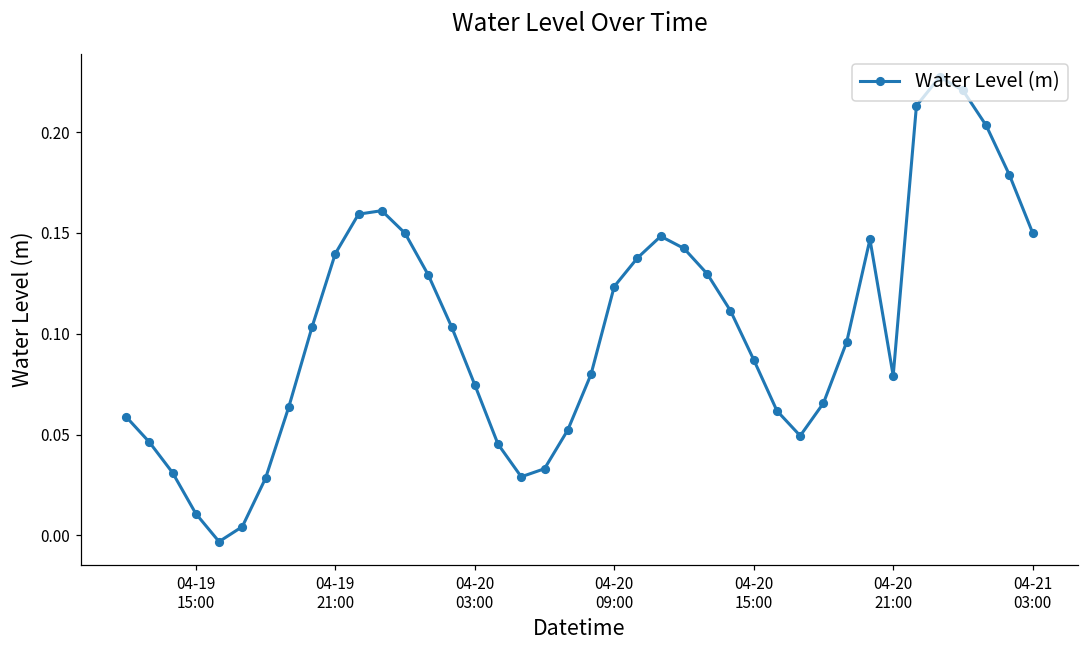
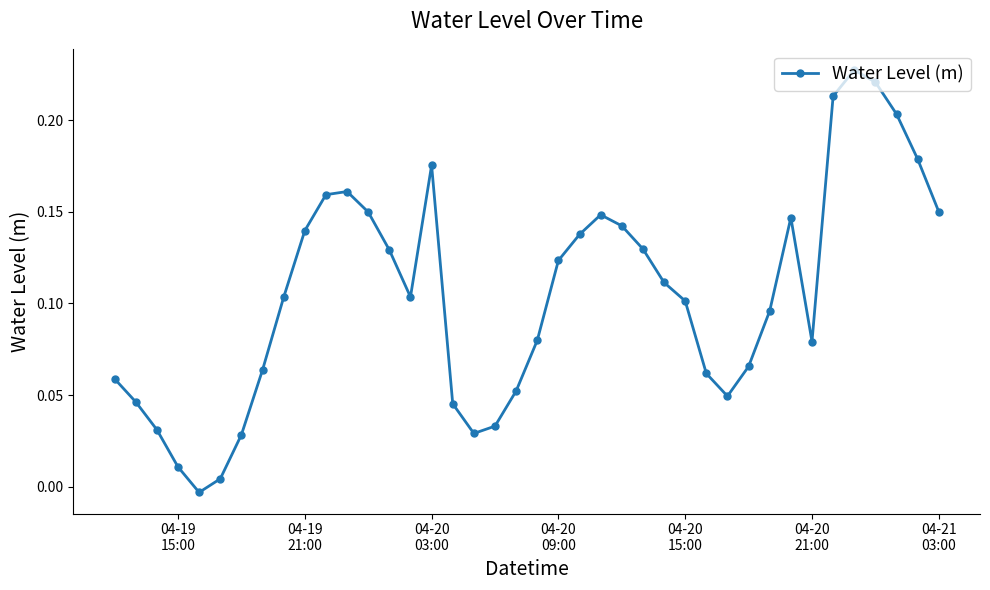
04-20 03:00: 0.075 -> 0.175
04-20 15:00: 0.087 -> 0.101
